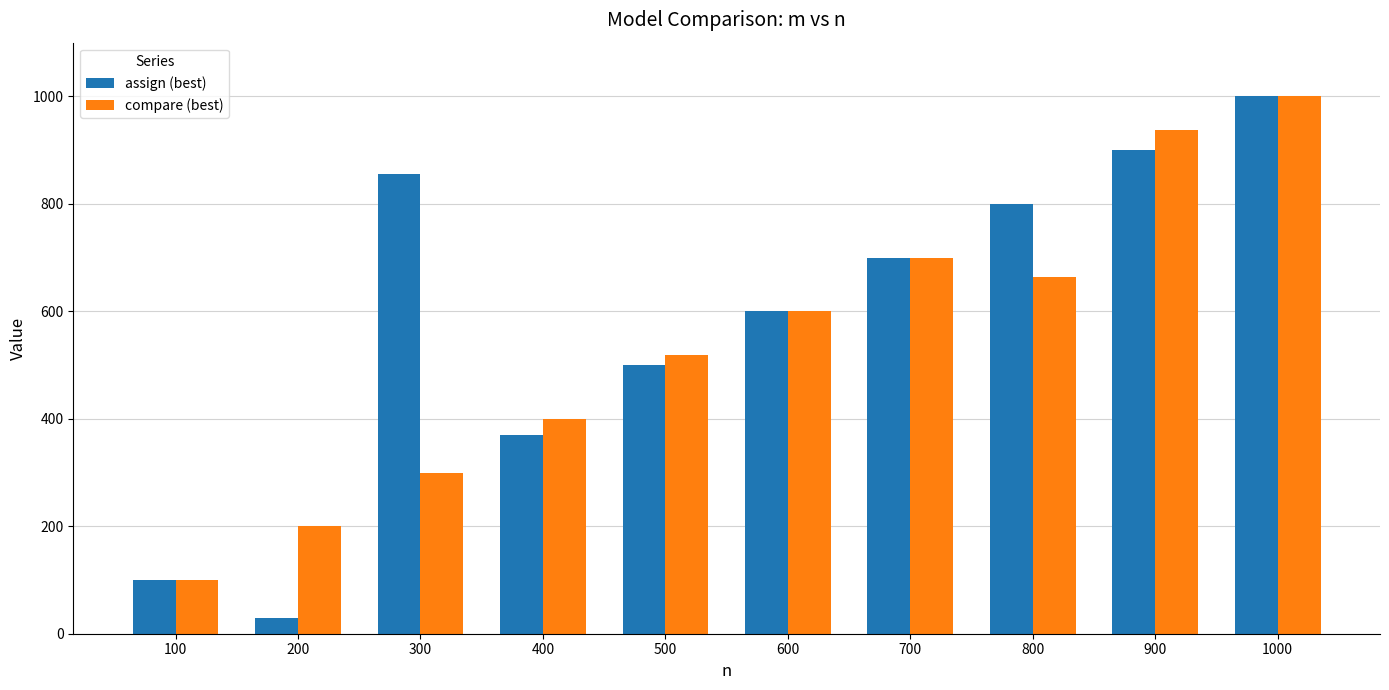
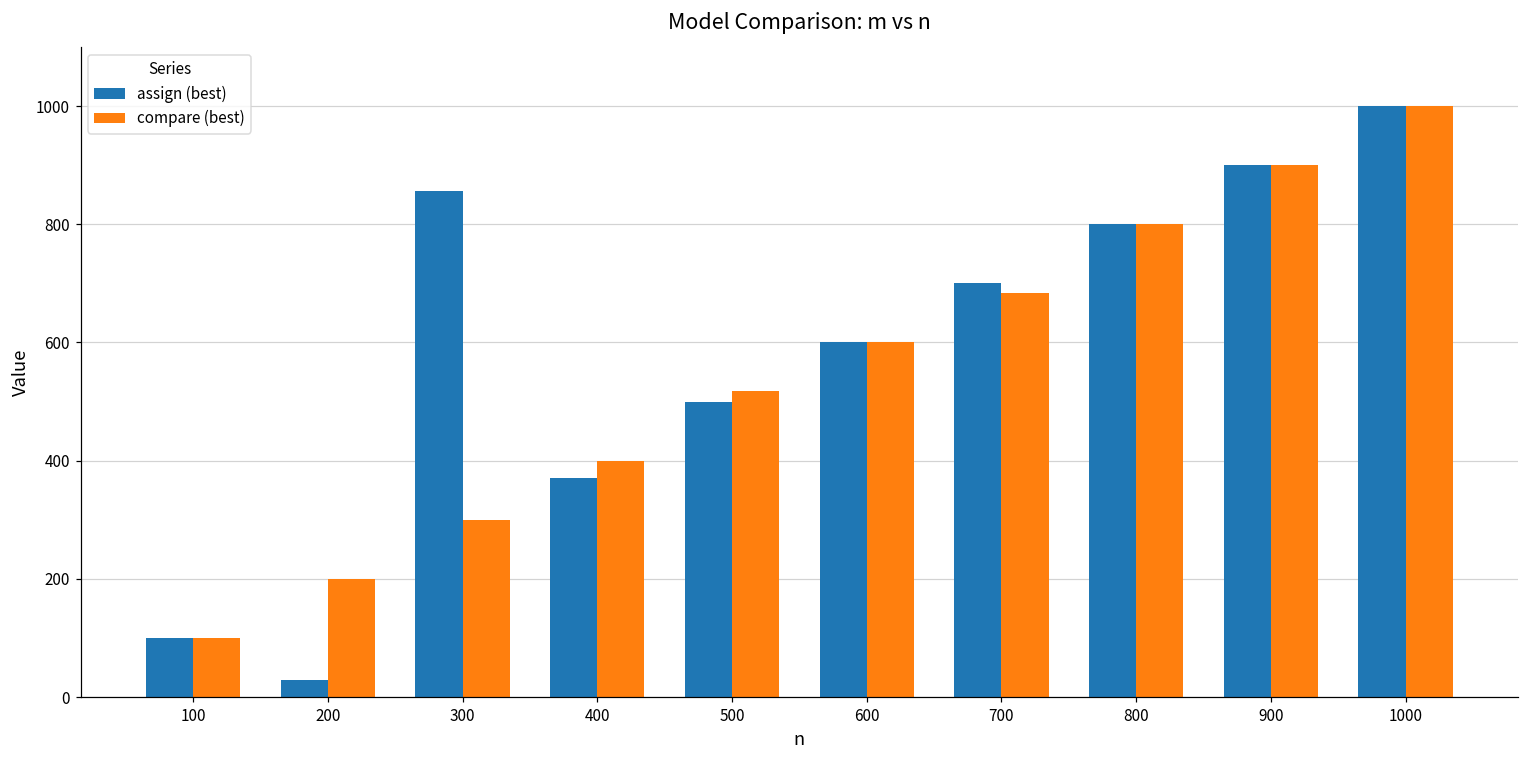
compare (best), 700: 700 -> 680
compare (best), 800: 660 -> 800
compare (best), 900: 940 -> 900
